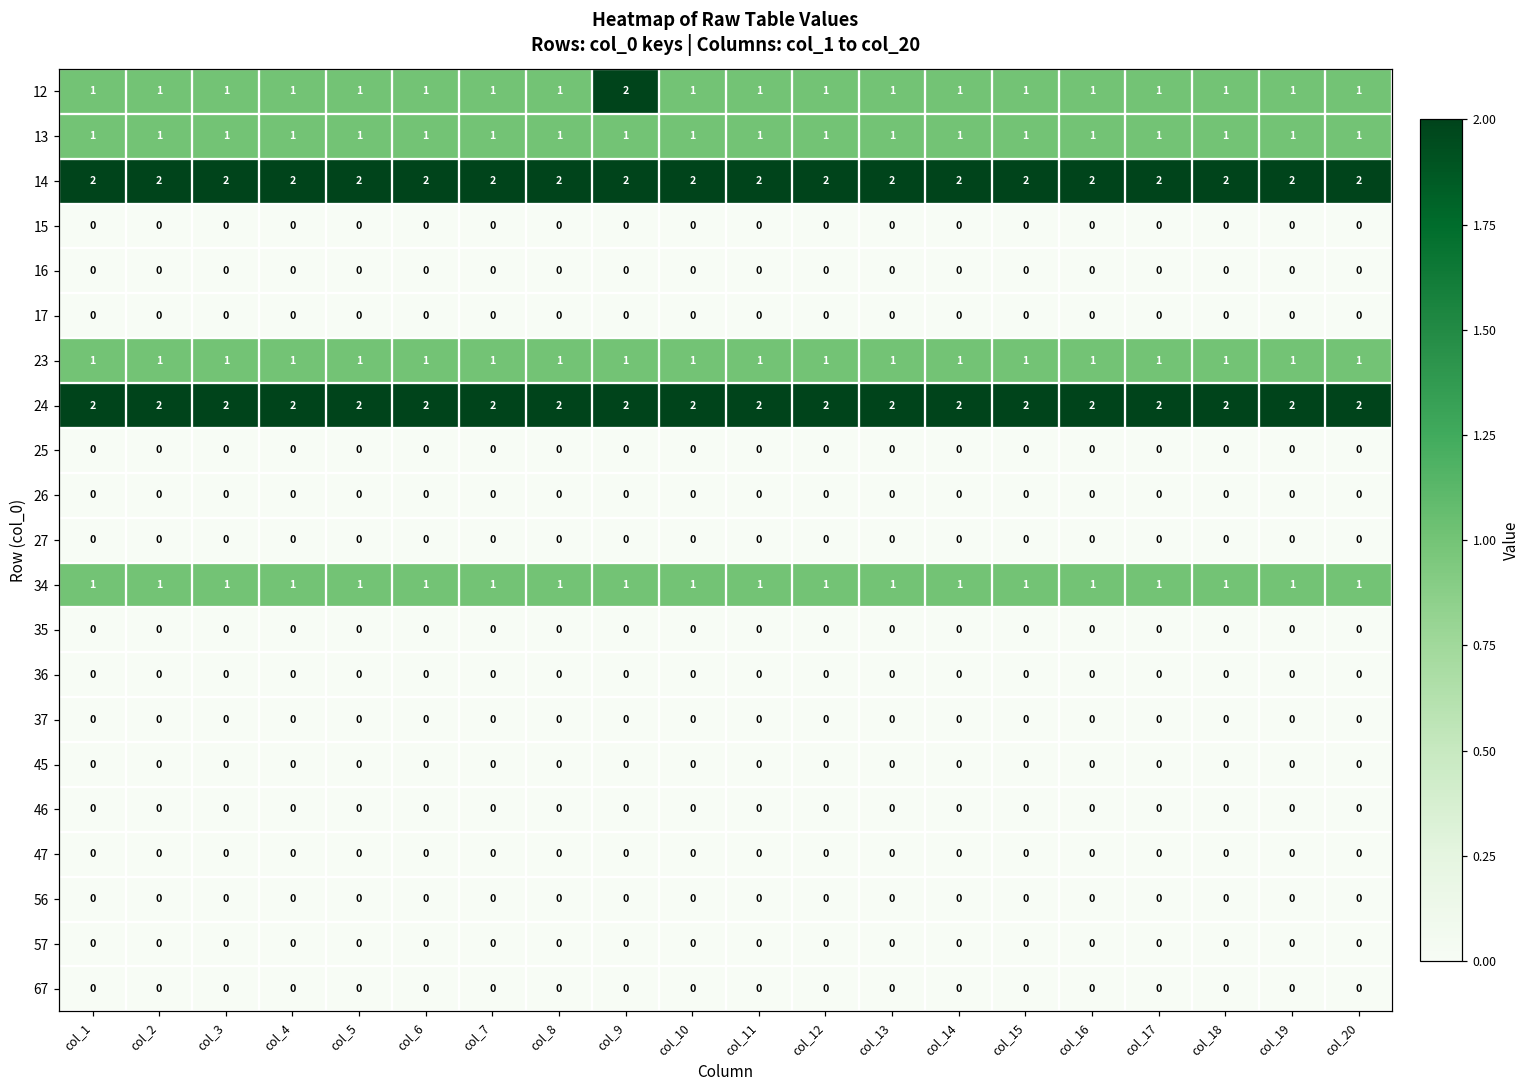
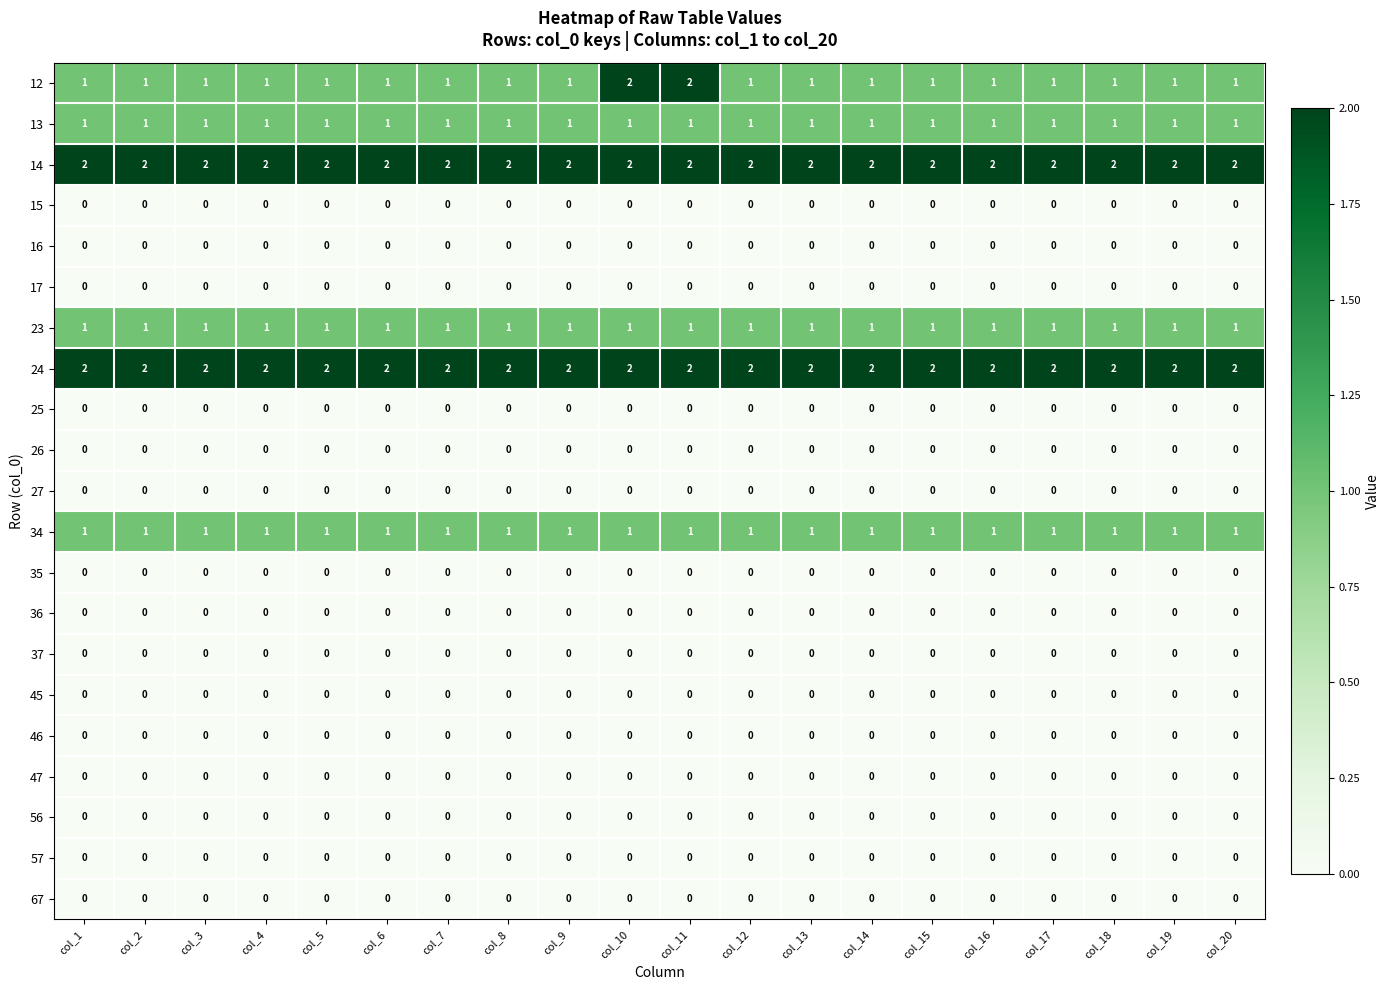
12, col_9: 2 -> 1
12, col_10: 1 -> 2
12, col_11: 1 -> 2
